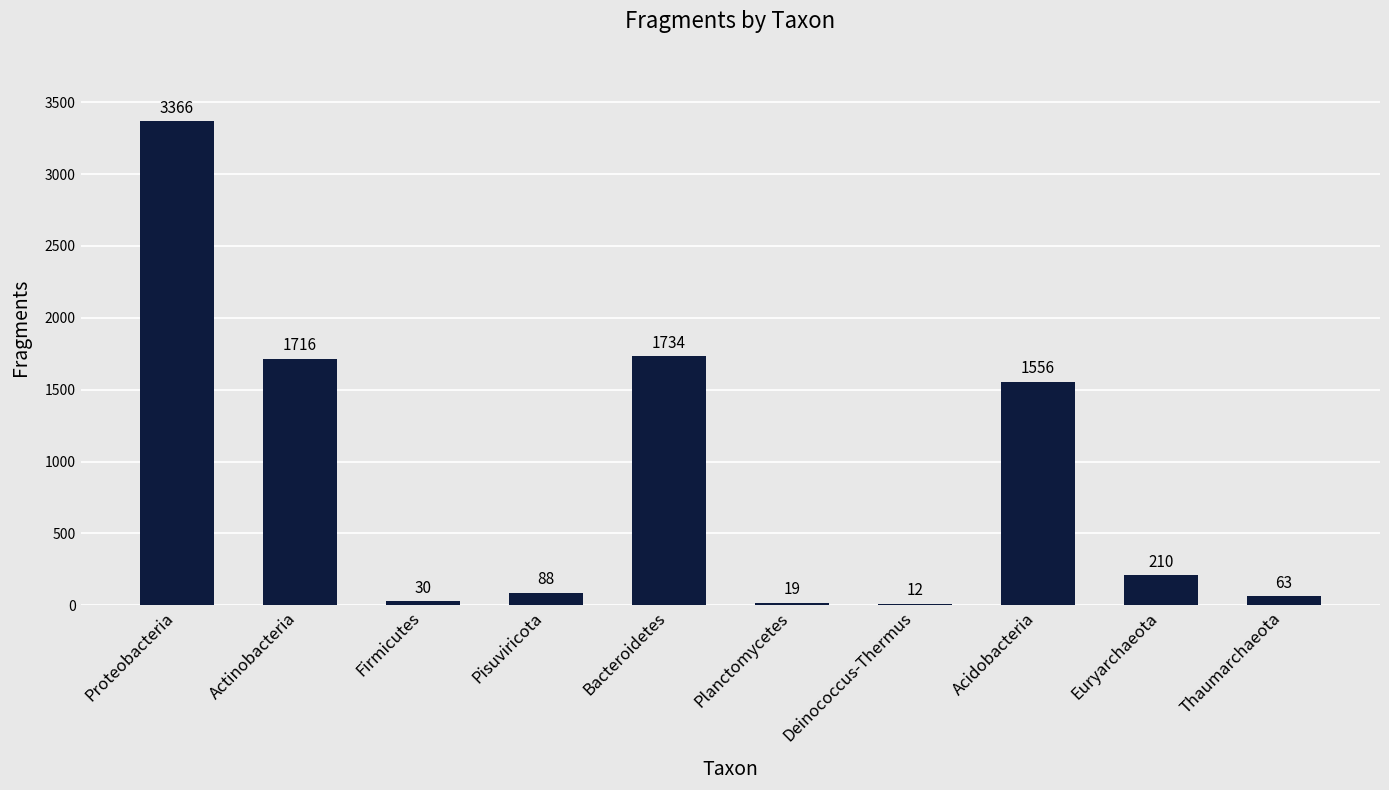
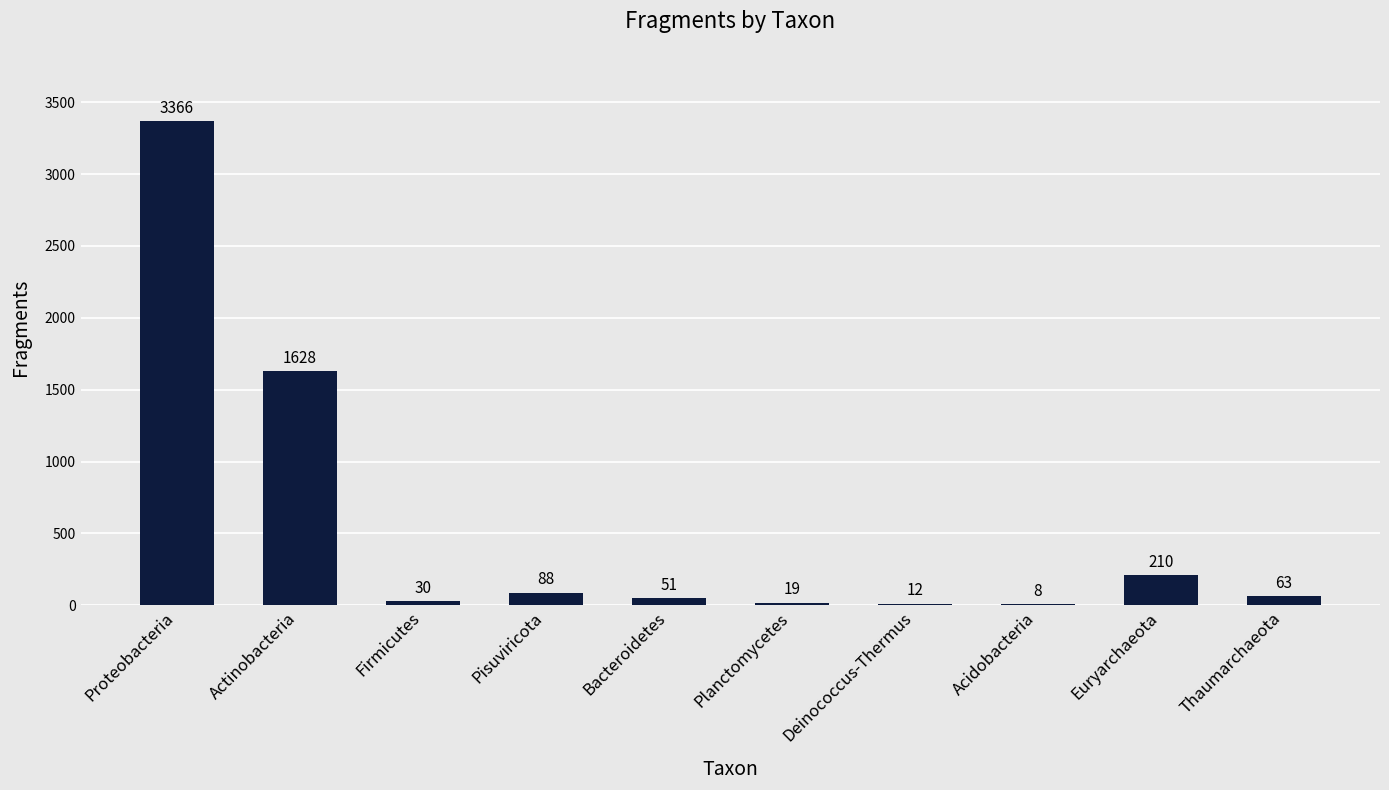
Actinobacteria: 1716 -> 1628
Bacteroidetes: 1734 -> 51
Acidobacteria: 1556 -> 8
